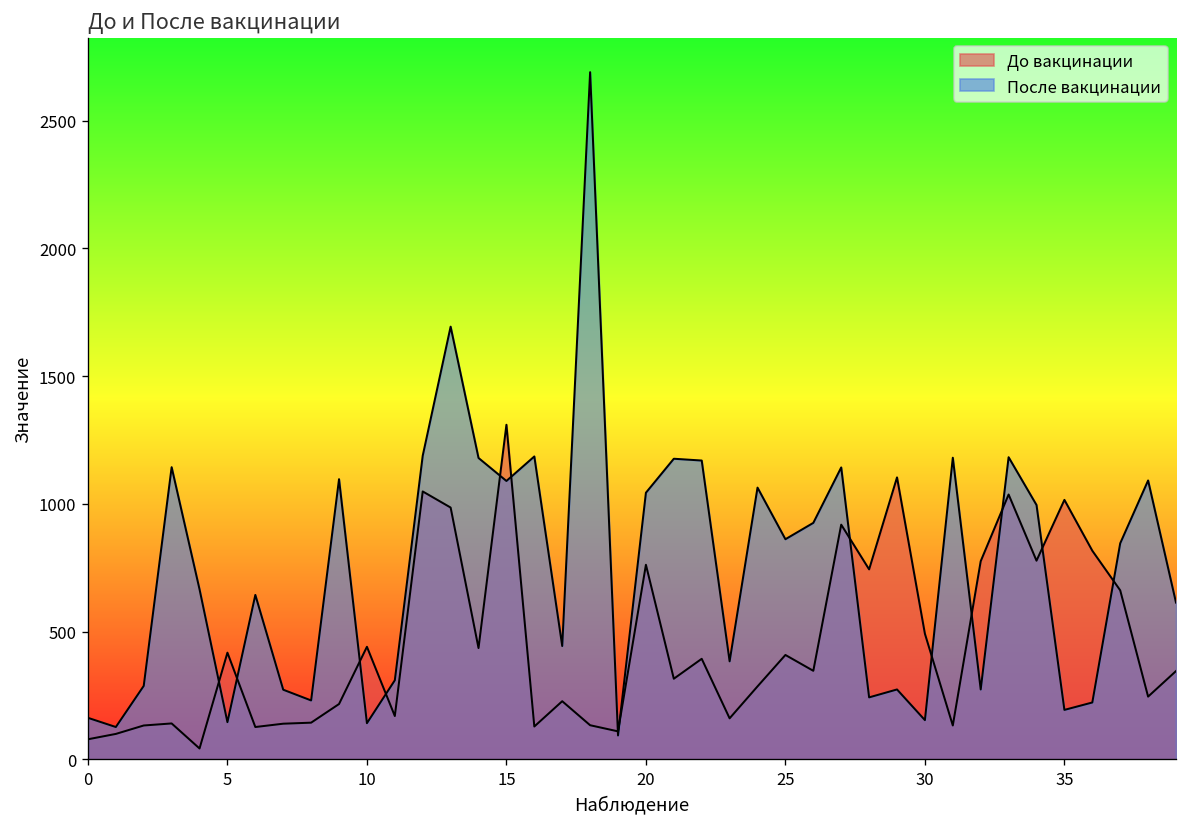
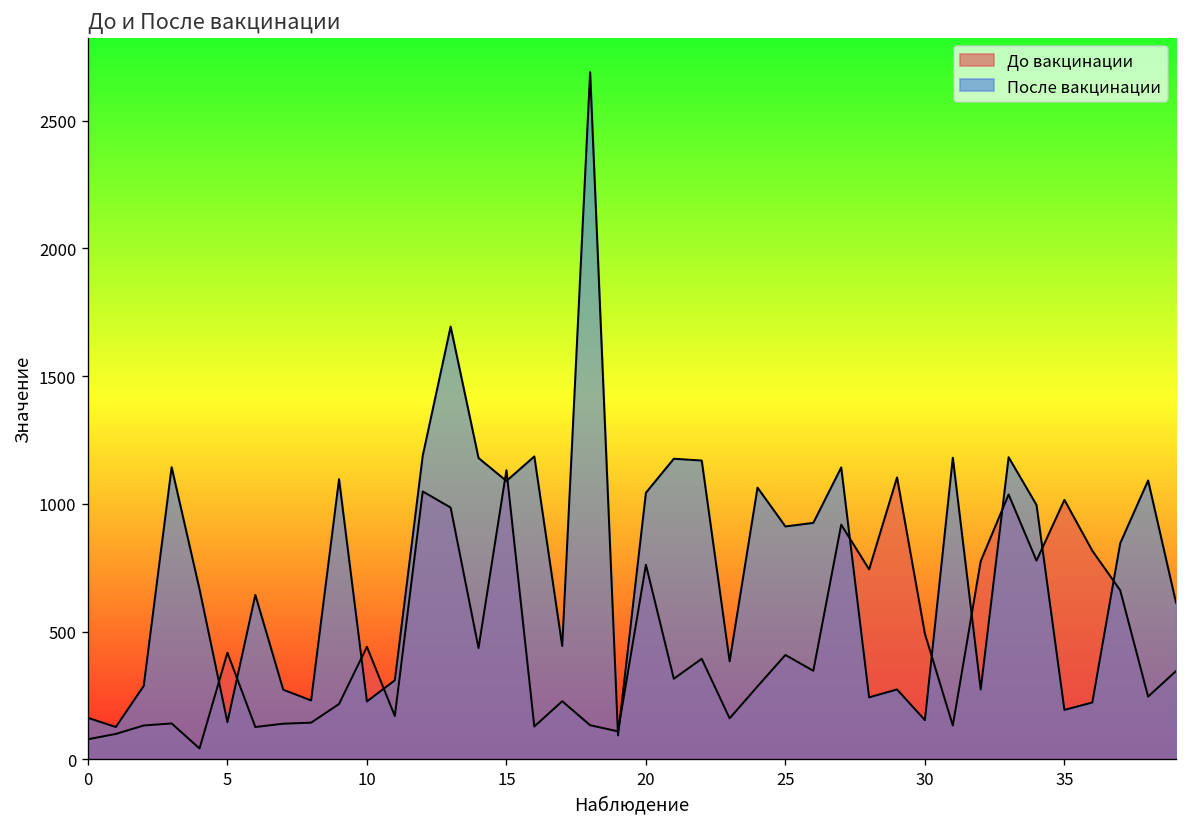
После вакцинации, 10: 140 -> 230
До вакцинации, 15: 1310 -> 1130
После вакцинации, 25: 860 -> 910
